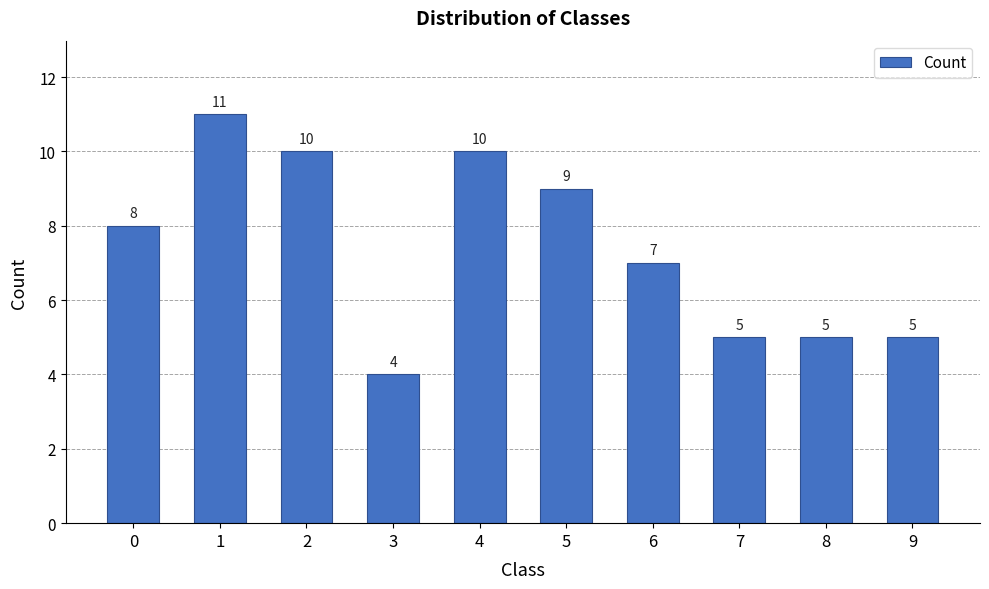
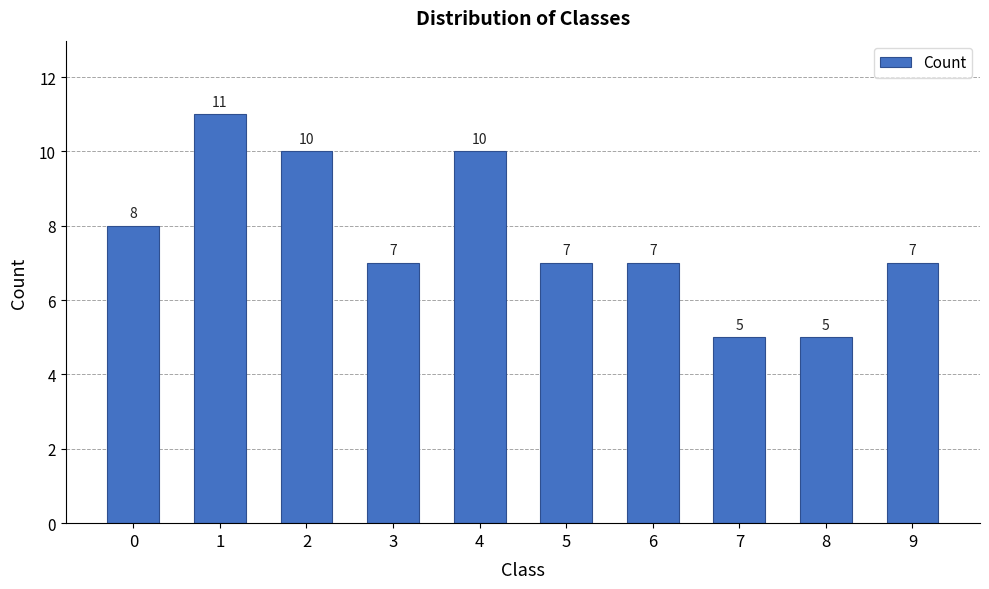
3: 4 -> 7
5: 9 -> 7
9: 5 -> 7
